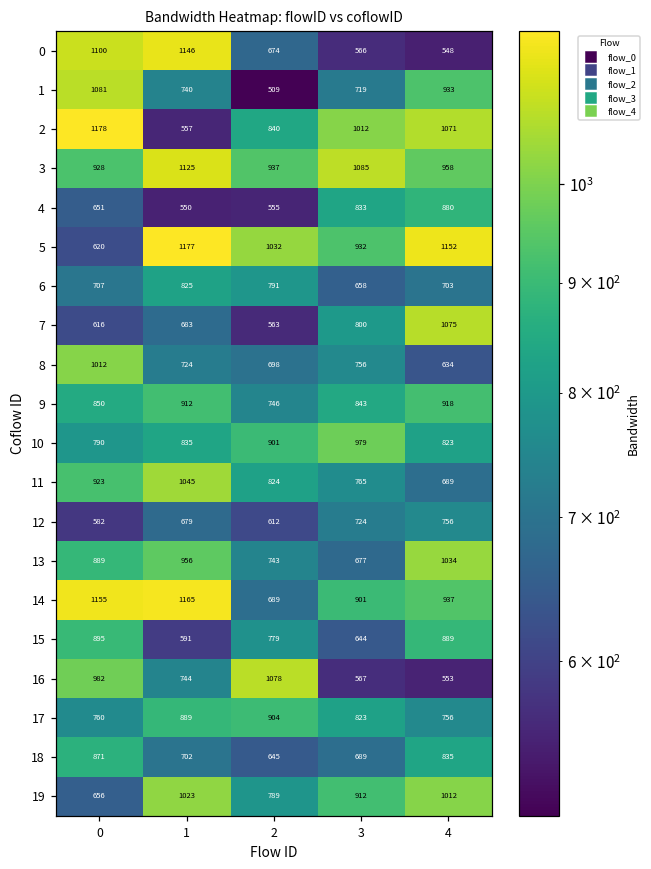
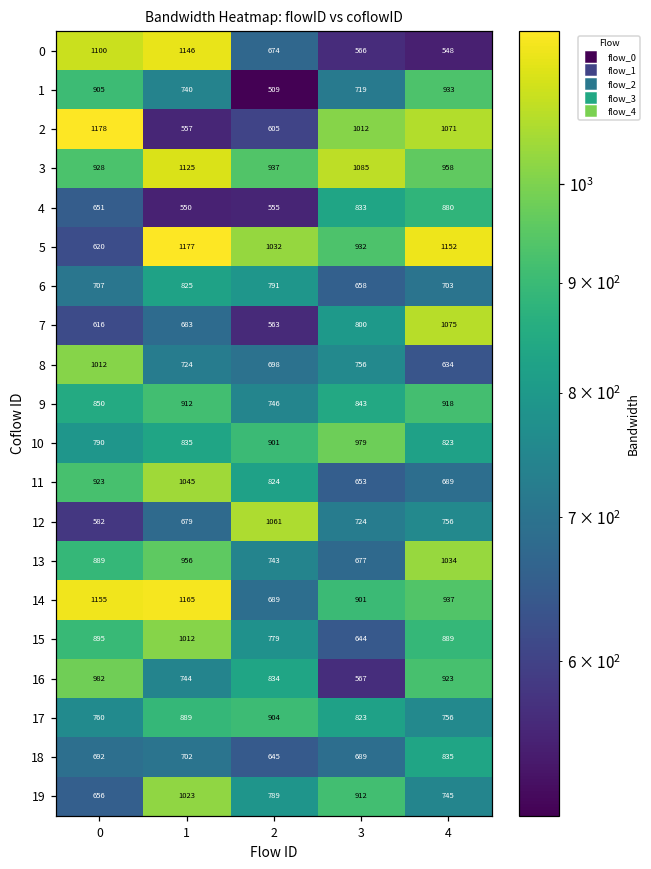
1, 0: 1081 -> 905
2, 2: 840 -> 605
11, 3: 765 -> 653
12, 2: 612 -> 1061
15, 1: 591 -> 1012
16, 2: 1078 -> 834
16, 4: 553 -> 923
18, 0: 871 -> 692
19, 4: 1012 -> 745
